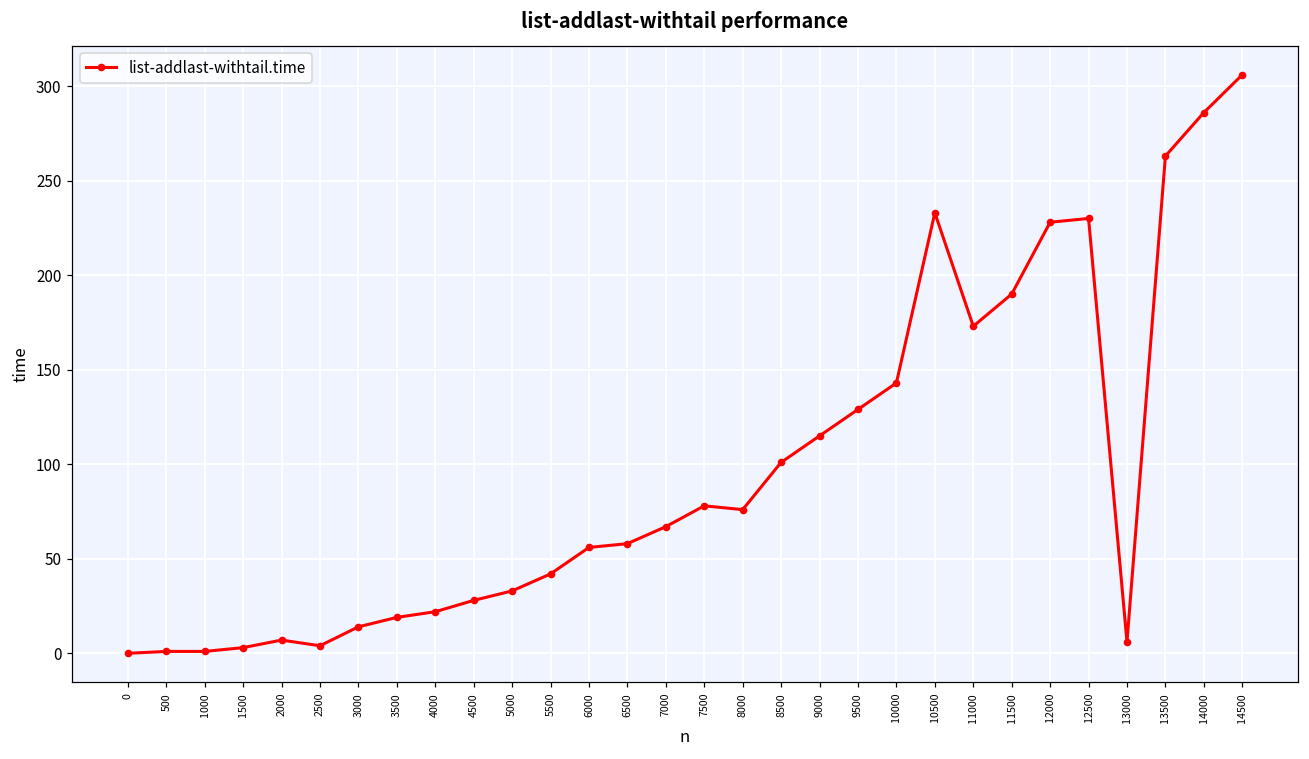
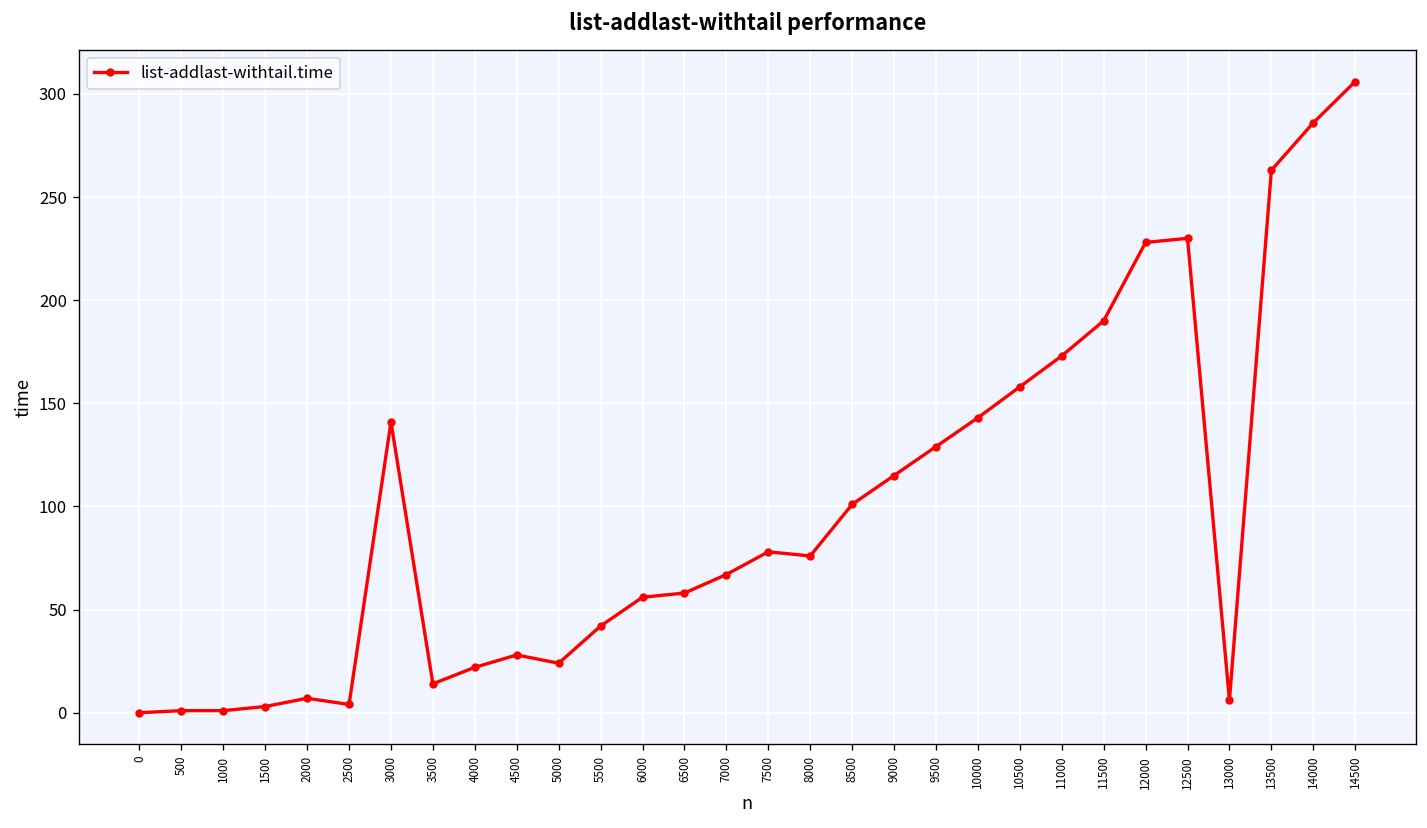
3000: 14 -> 141
3500: 19 -> 14
5000: 33 -> 24
10500: 233 -> 158
